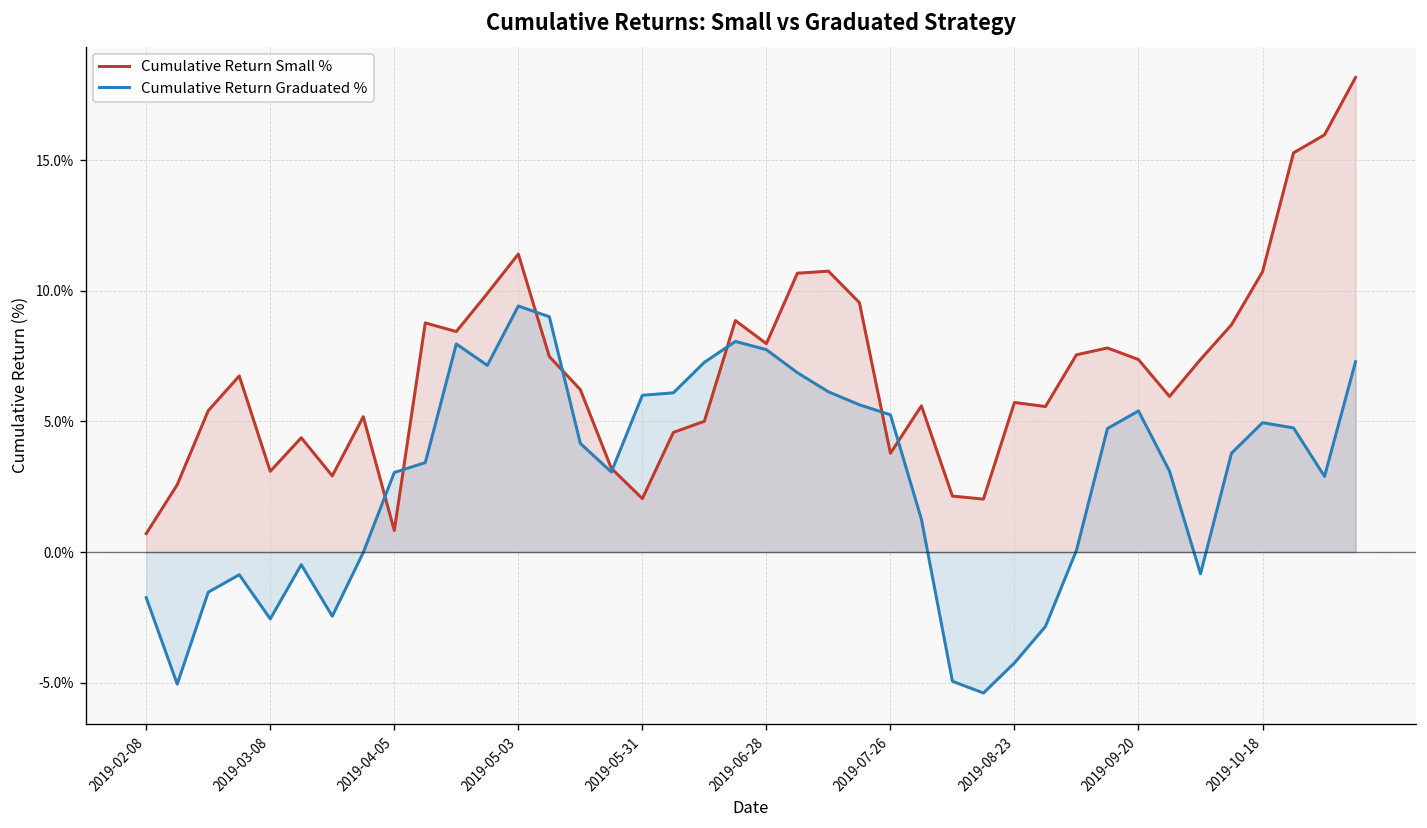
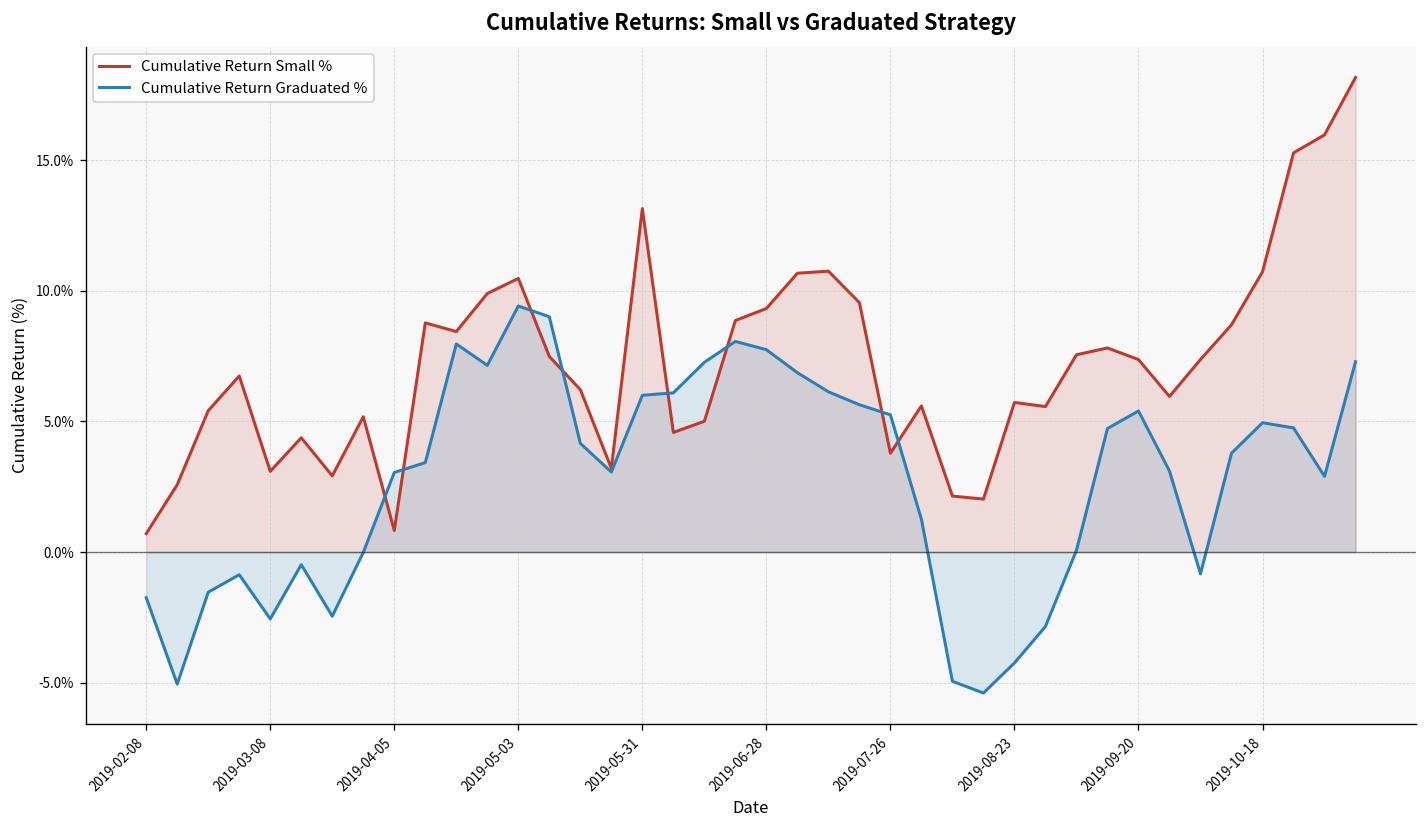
Cumulative Return Small %, 2019-05-03: 11.4% -> 10.5%
Cumulative Return Small %, 2019-05-31: 2.0% -> 13.2%
Cumulative Return Small %, 2019-06-28: 8.0% -> 9.3%
